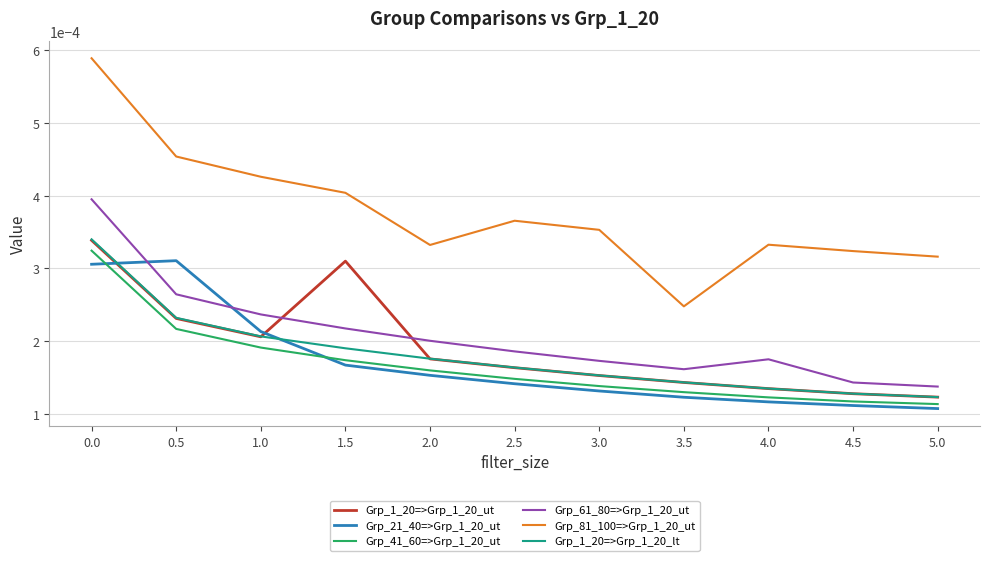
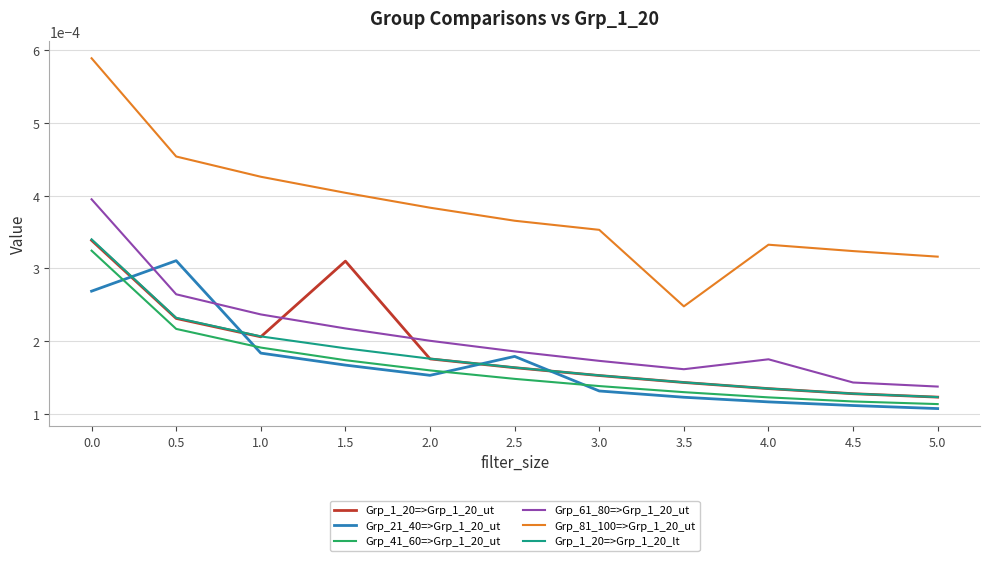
Grp_21_40=>Grp_1_20_ut, 0.0: 0.00031 -> 0.00027
Grp_21_40=>Grp_1_20_ut, 1.0: 0.00021 -> 0.00018
Grp_81_100=>Grp_1_20_ut, 2.0: 0.00033 -> 0.00038
Grp_21_40=>Grp_1_20_ut, 2.5: 0.00014 -> 0.00018
